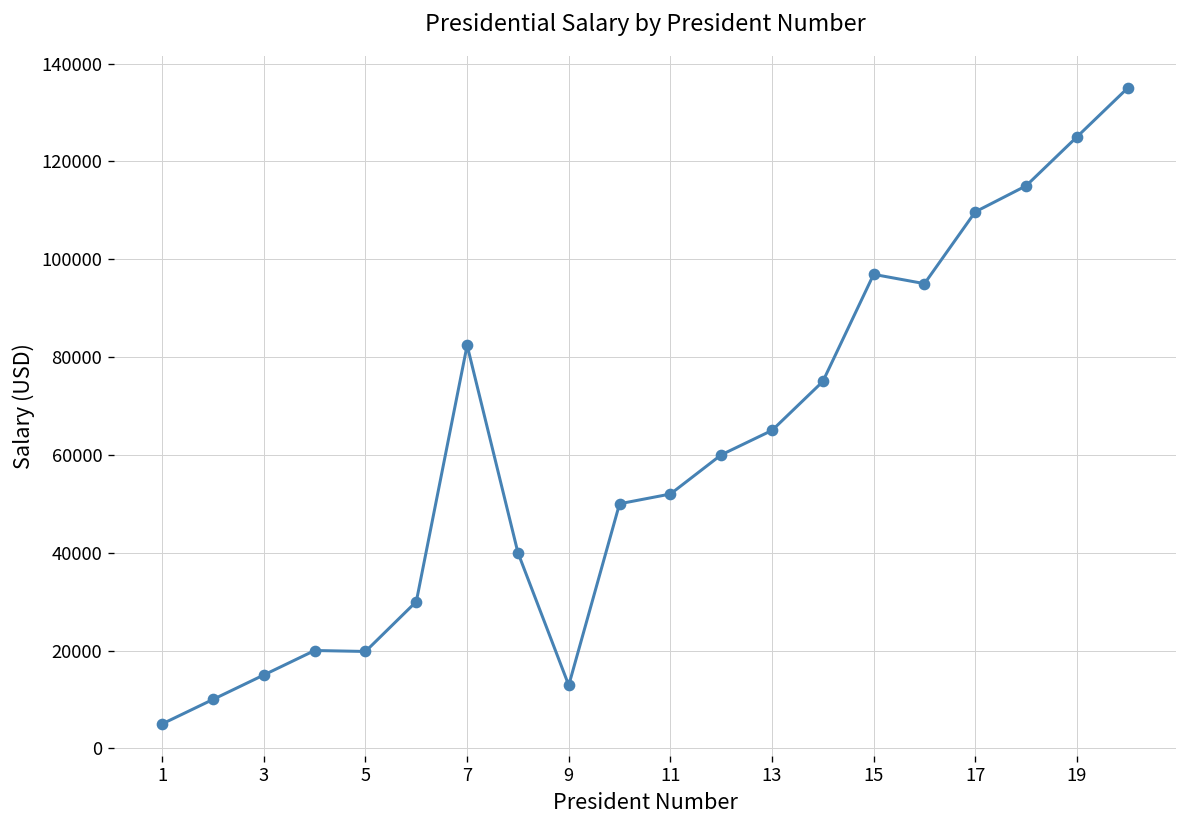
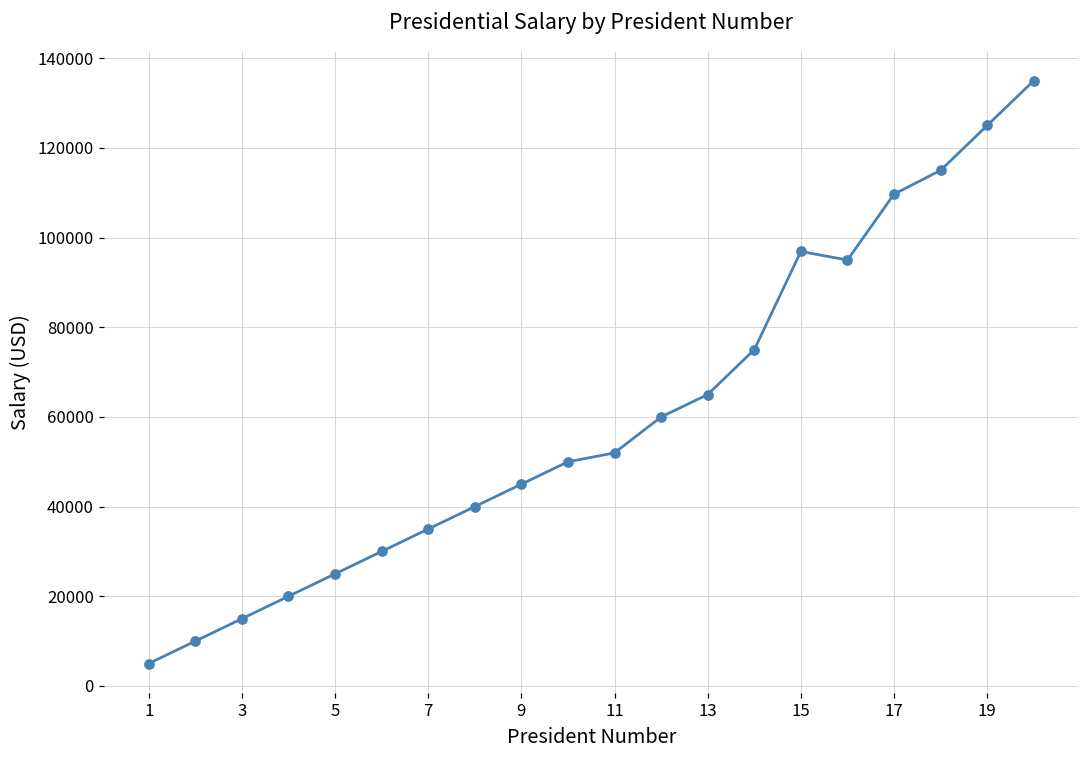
5: 20000 -> 25000
7: 82000 -> 35000
9: 13000 -> 45000
